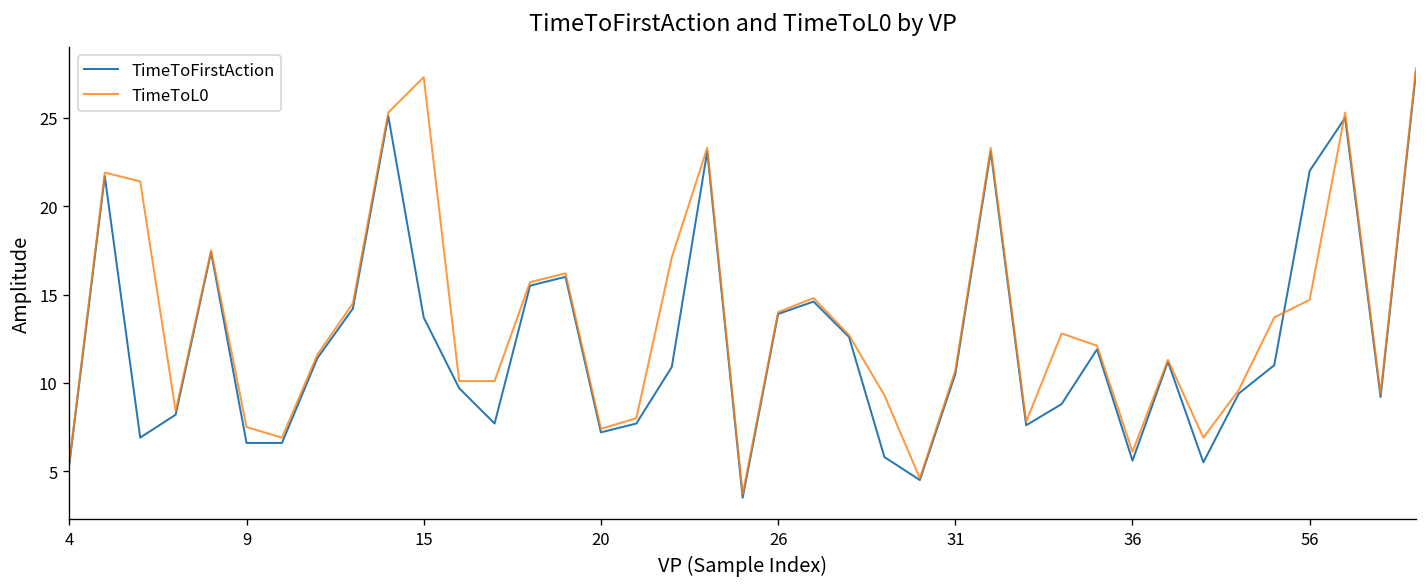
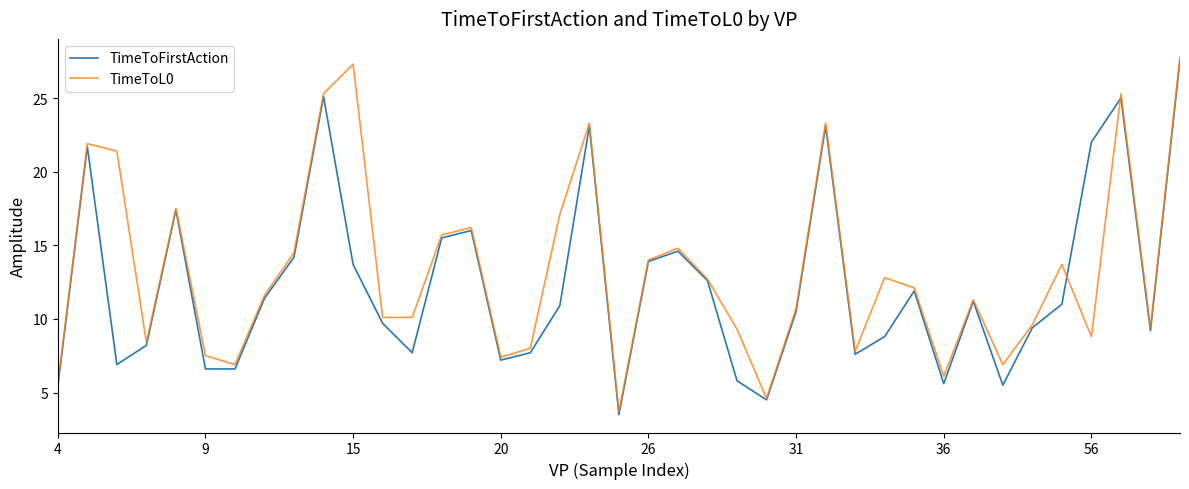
TimeToL0, 56: 14.7 -> 8.8
